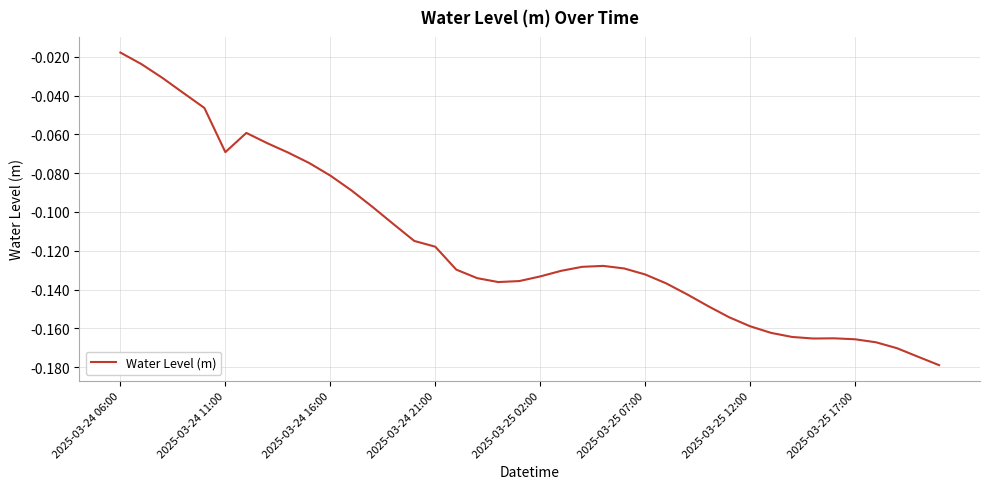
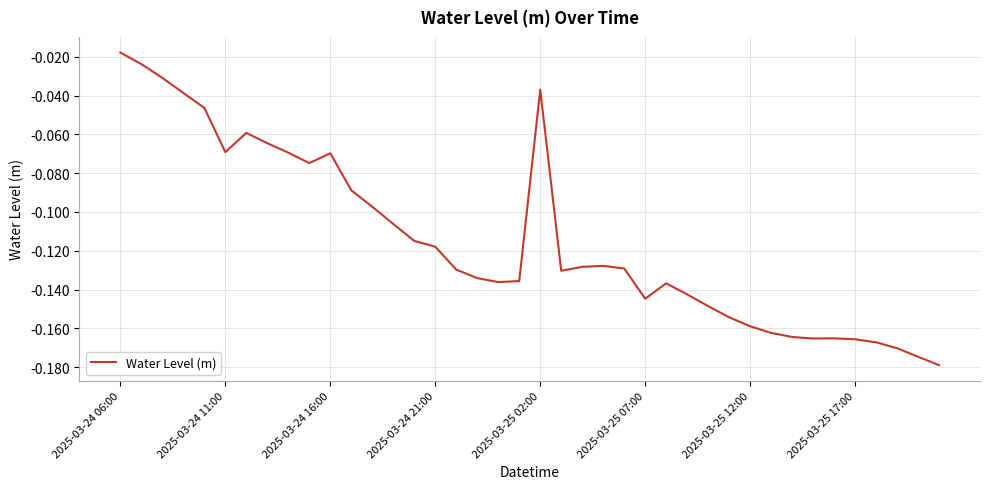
2025-03-24 16:00: -0.081 -> -0.070
2025-03-25 02:00: -0.133 -> -0.037
2025-03-25 07:00: -0.132 -> -0.145
